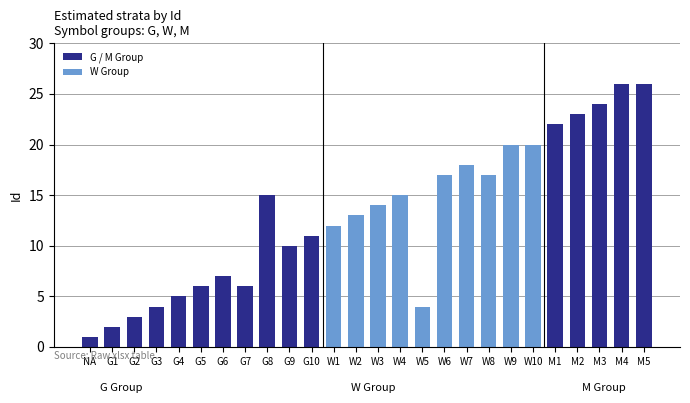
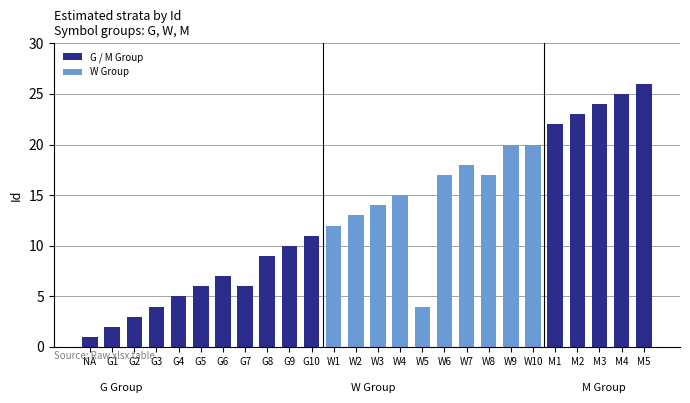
G8: 15 -> 9
M4: 26 -> 25
